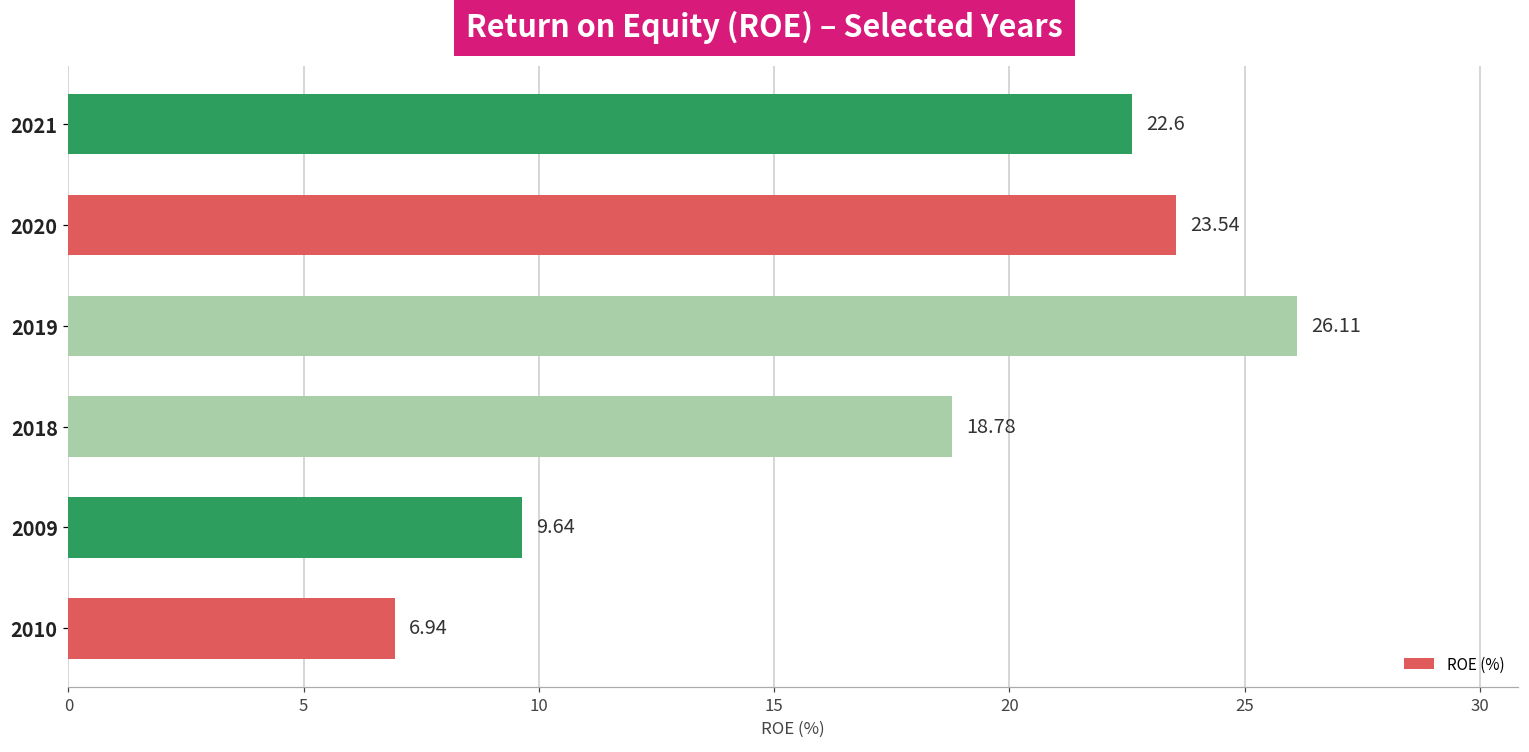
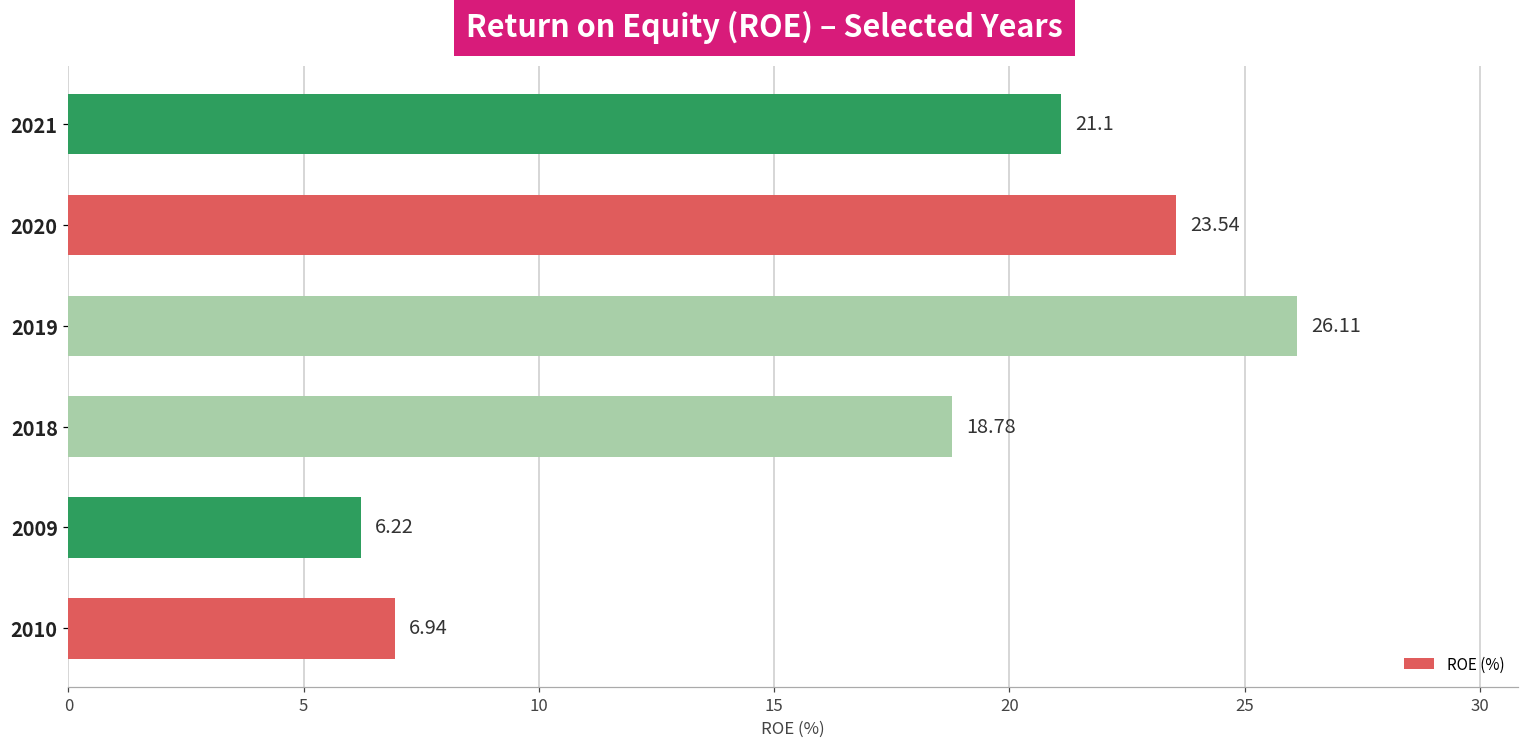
2021: 22.6 -> 21.1
2009: 9.64 -> 6.22
